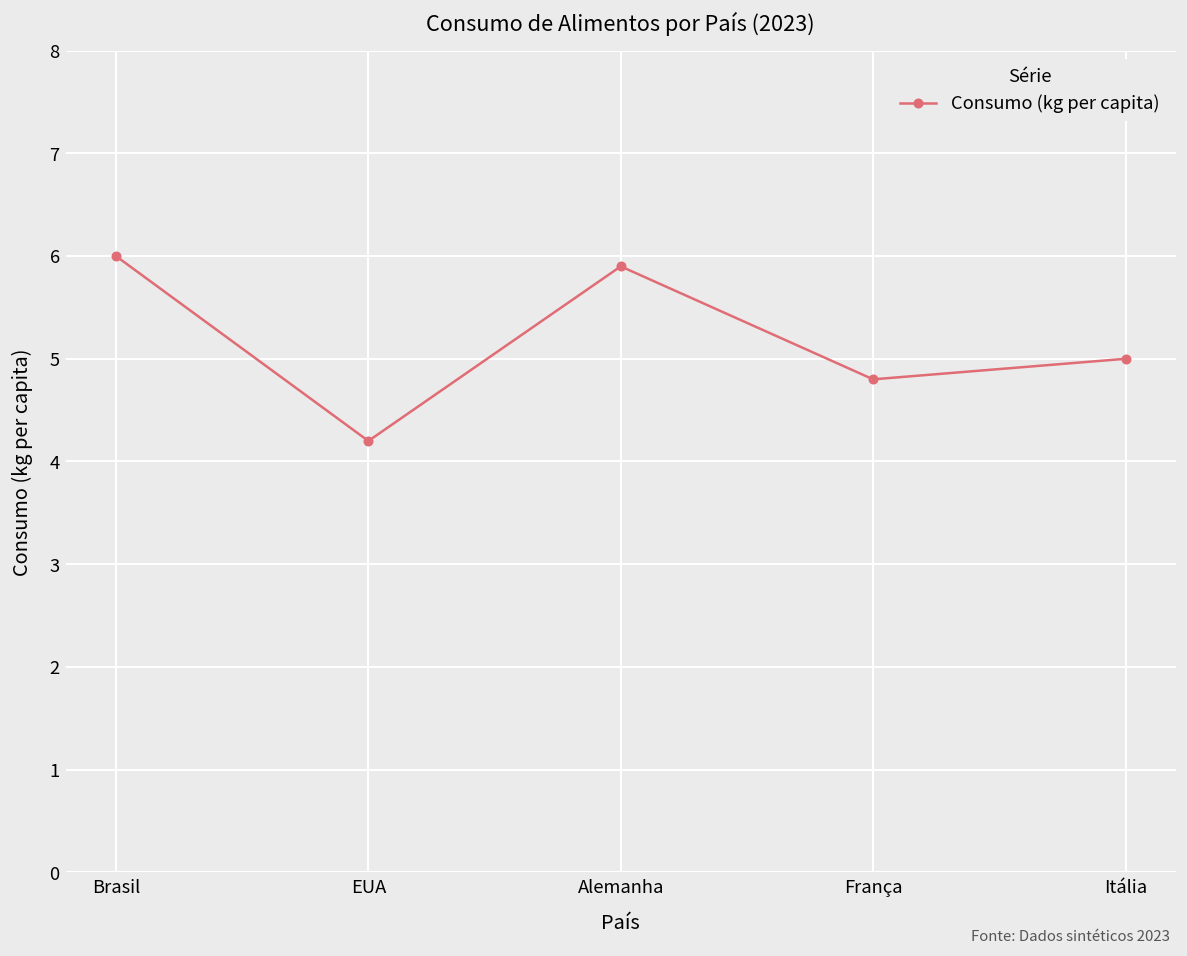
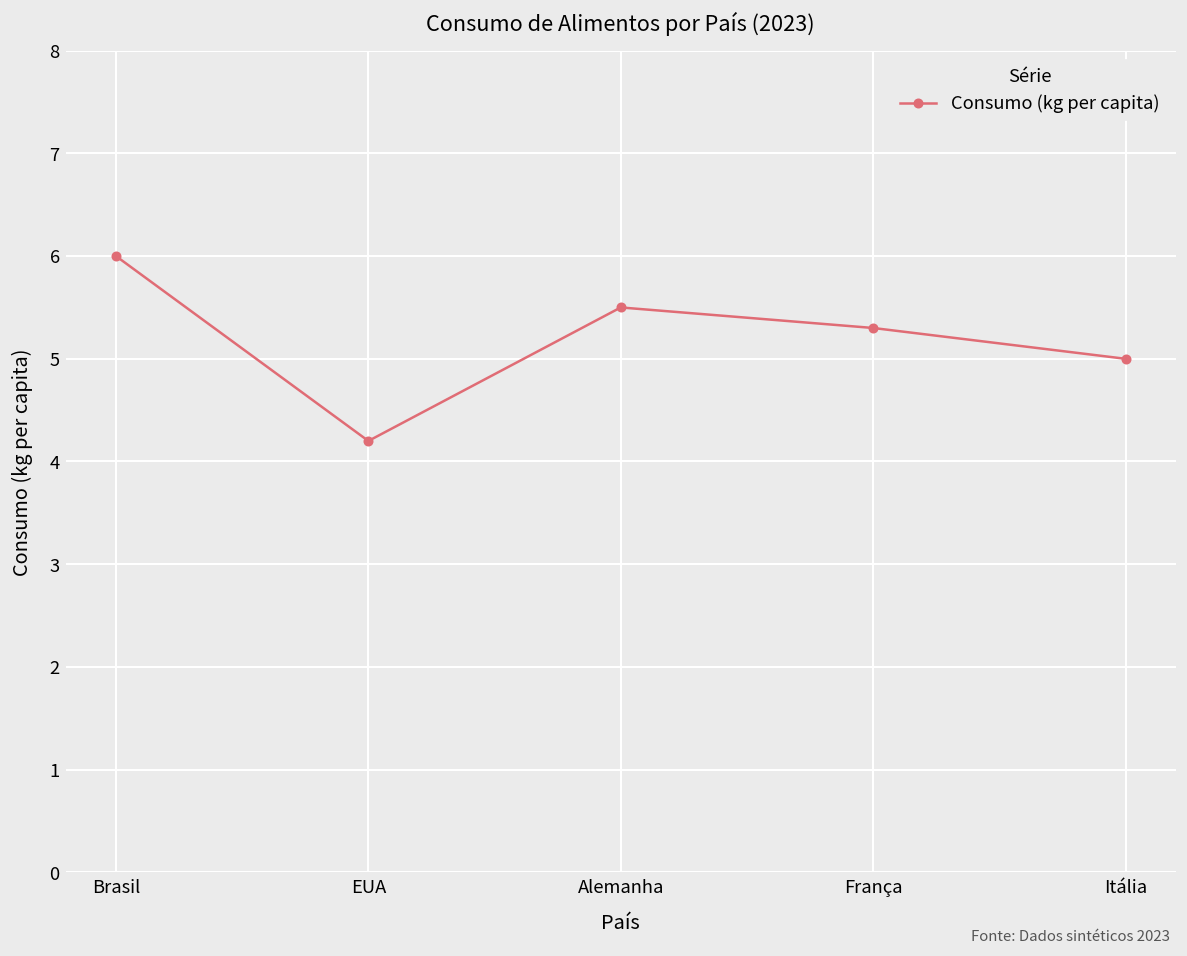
Alemanha: 5.9 -> 5.5
França: 4.8 -> 5.3
